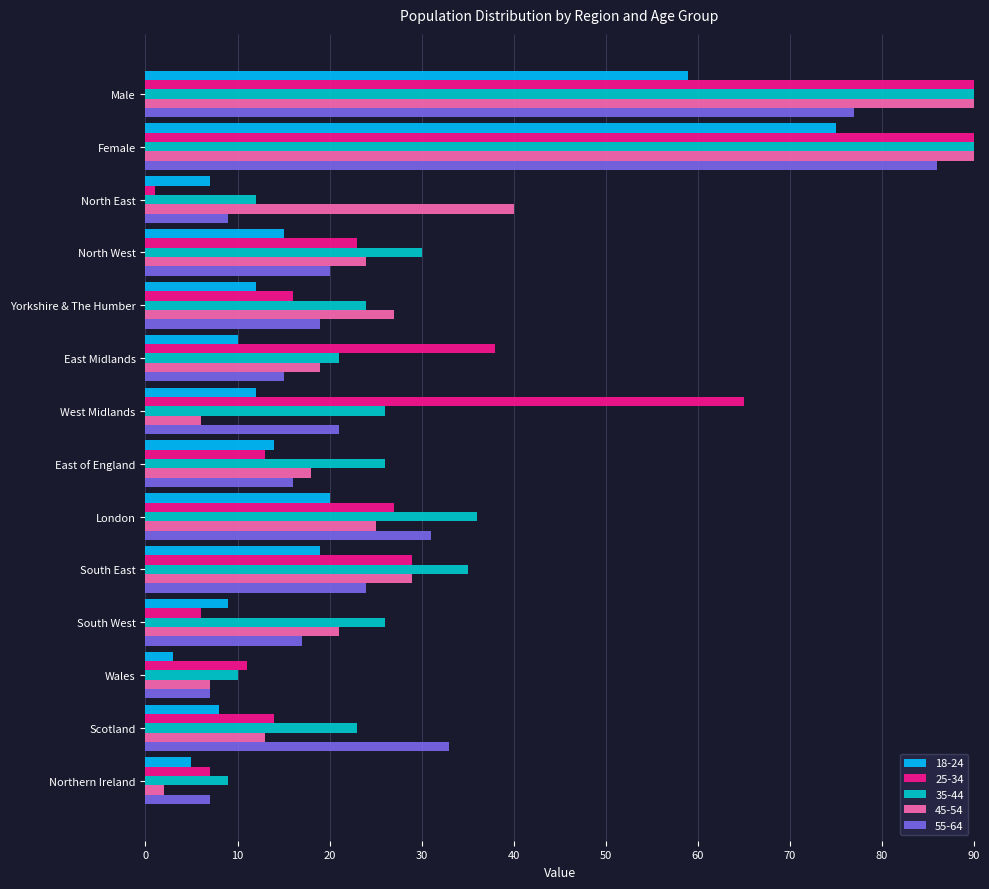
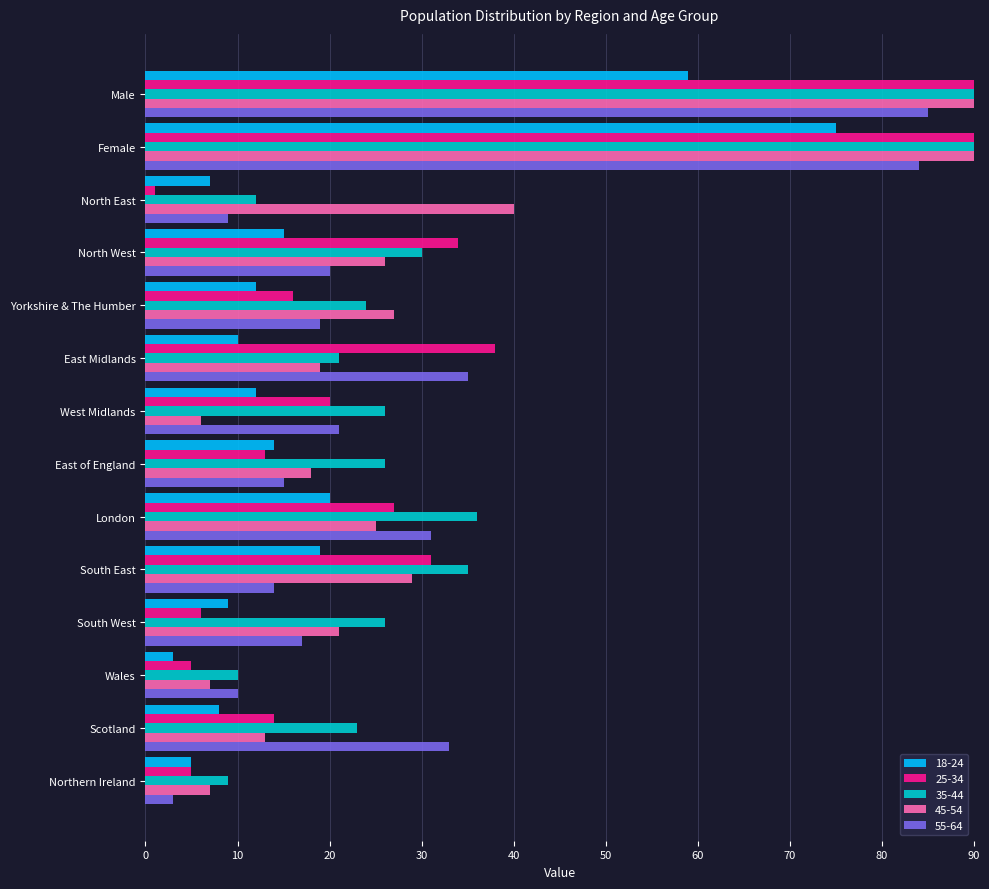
55-64, Male: 77 -> 85
55-64, Female: 86 -> 84
25-34, North West: 23 -> 34
45-54, North West: 24 -> 26
55-64, East Midlands: 15 -> 35
25-34, West Midlands: 65 -> 20
55-64, East of England: 16 -> 15
25-34, South East: 29 -> 31
55-64, South East: 24 -> 14
25-34, Wales: 11 -> 5
55-64, Wales: 7 -> 10
25-34, Northern Ireland: 7 -> 5
45-54, Northern Ireland: 2 -> 7
55-64, Northern Ireland: 7 -> 3
